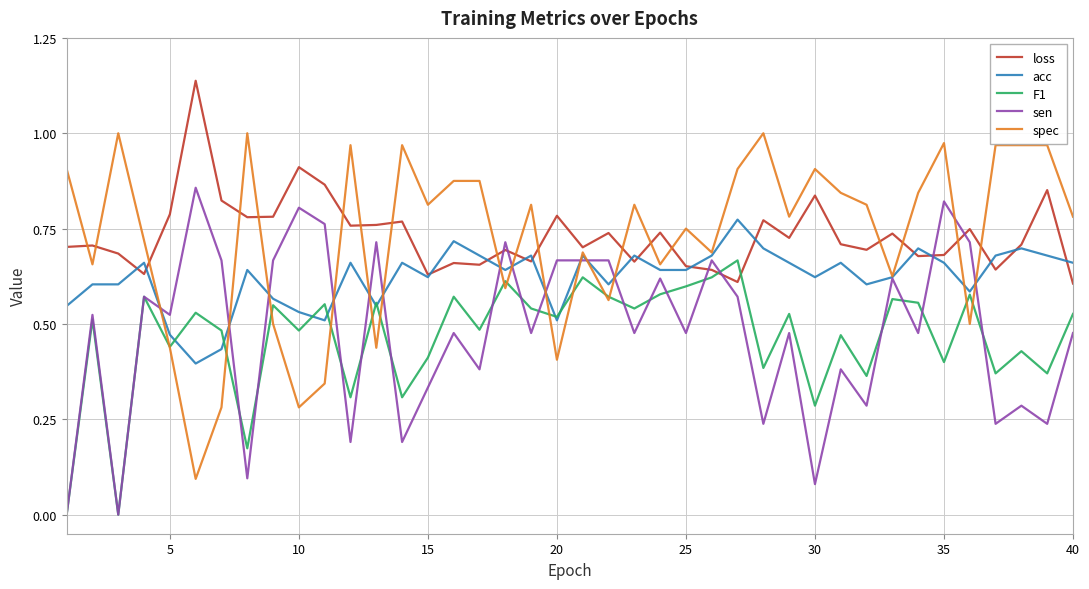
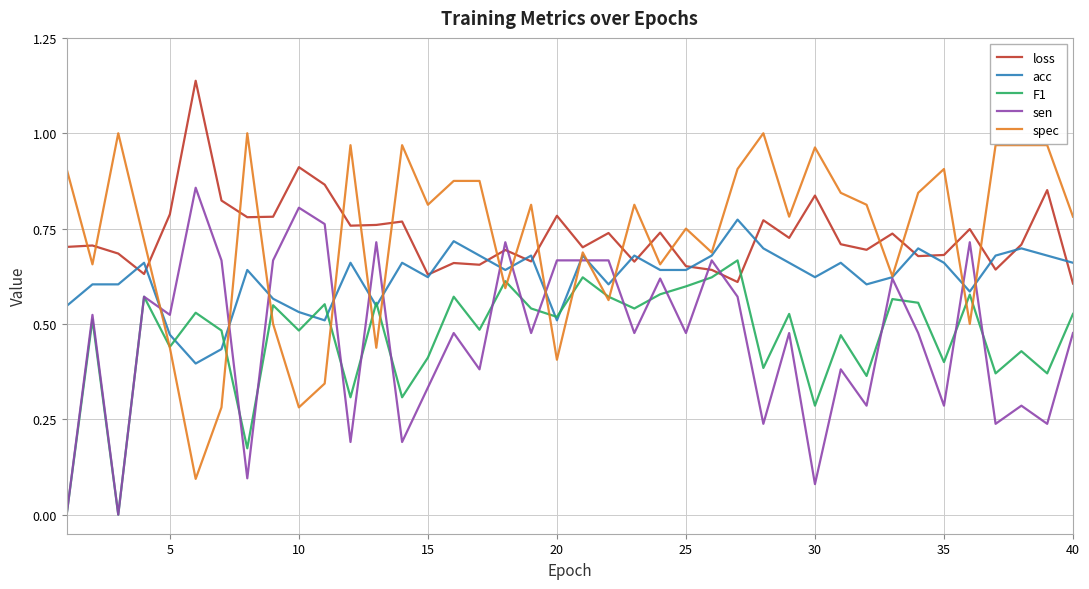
spec, 30: 0.91 -> 0.96
sen, 35: 0.82 -> 0.29
spec, 35: 0.97 -> 0.91
